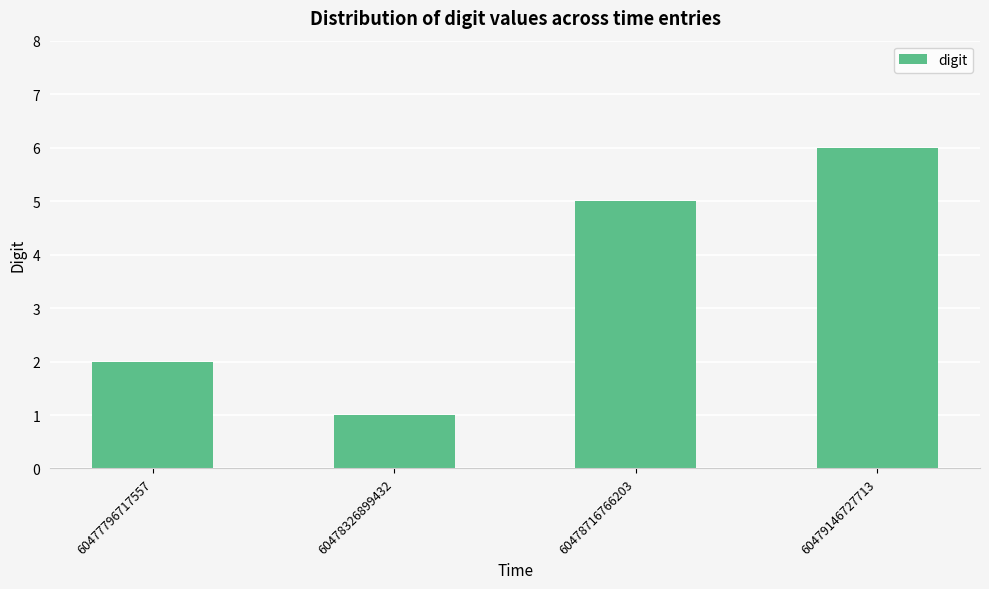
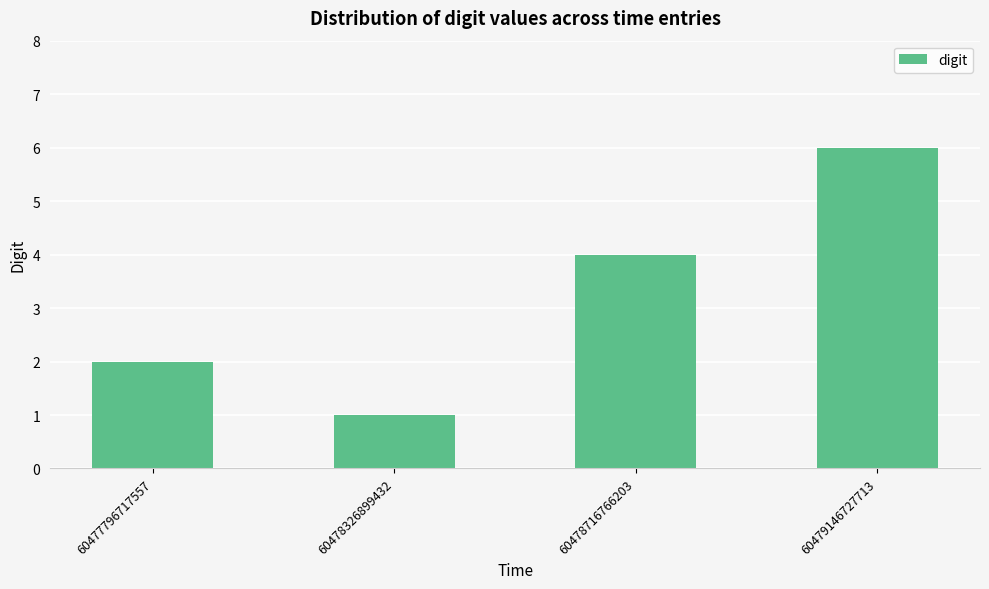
60478716766203: 5 -> 4
